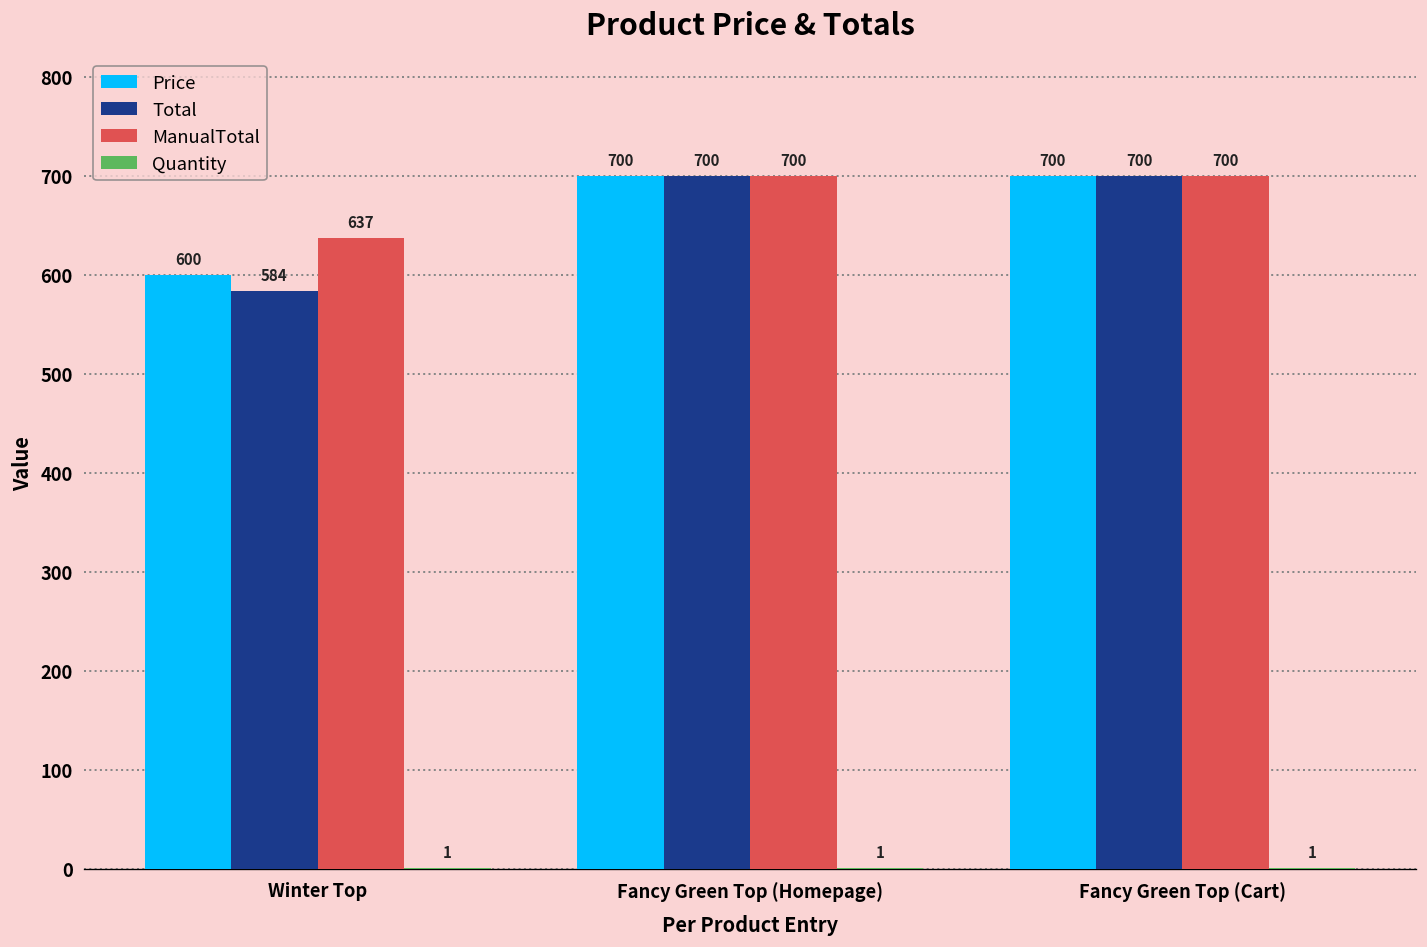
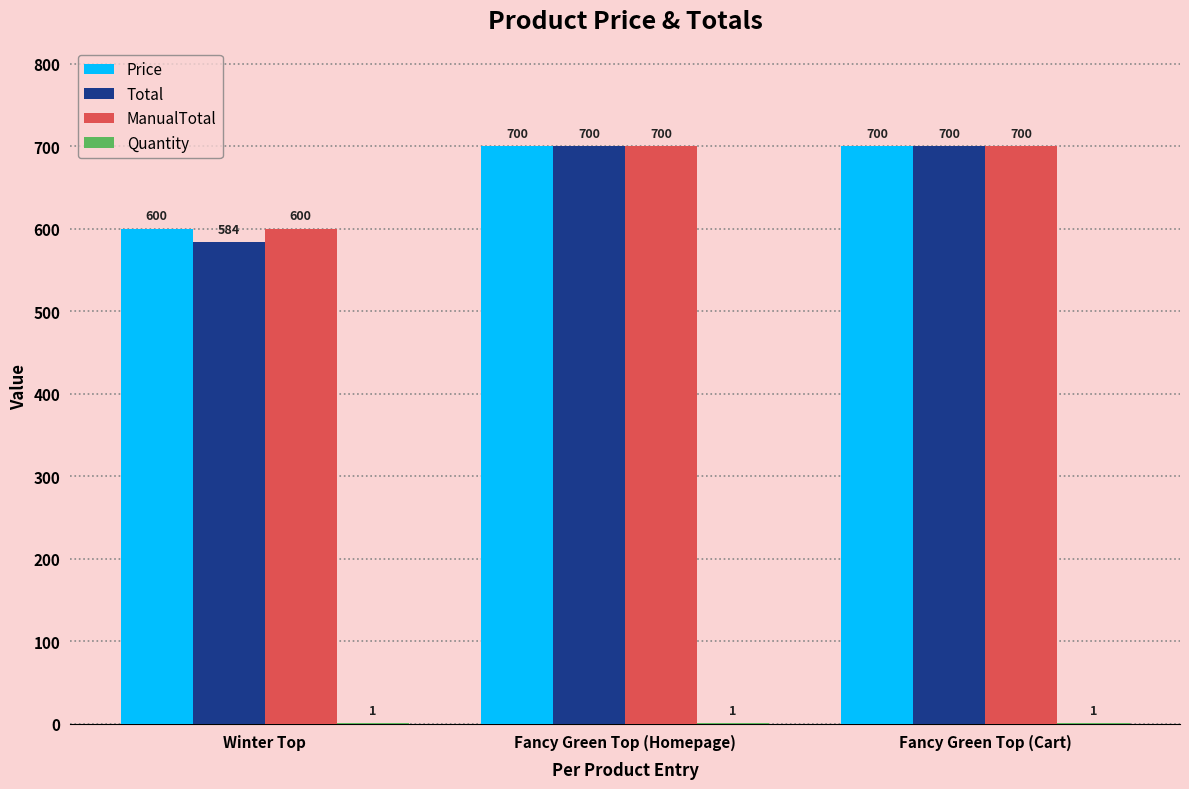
ManualTotal, Winter Top: 637 -> 600
